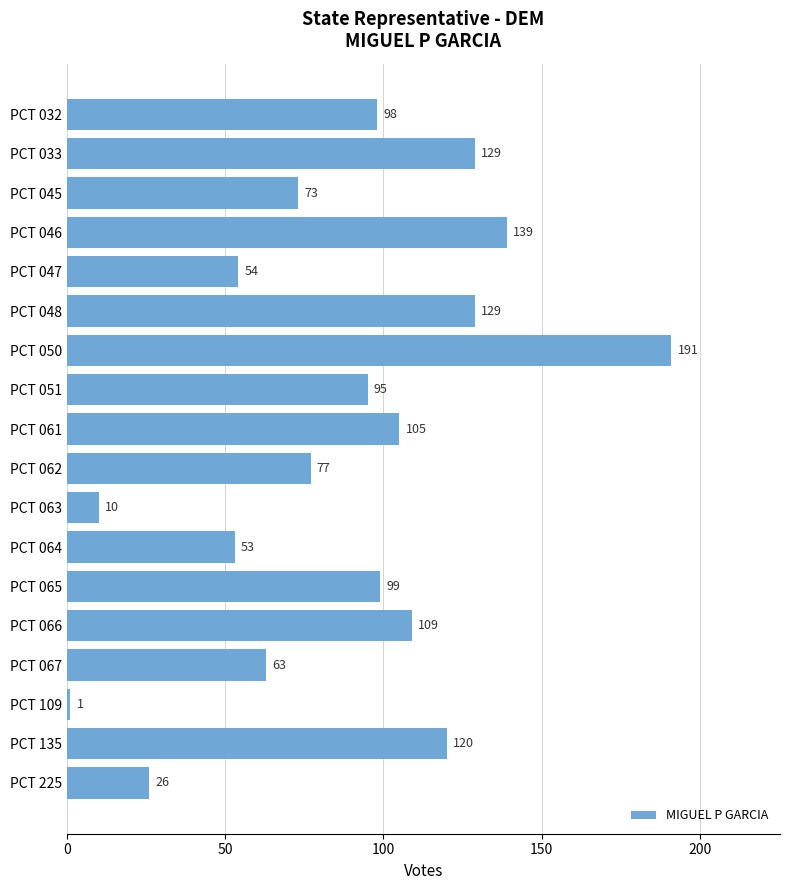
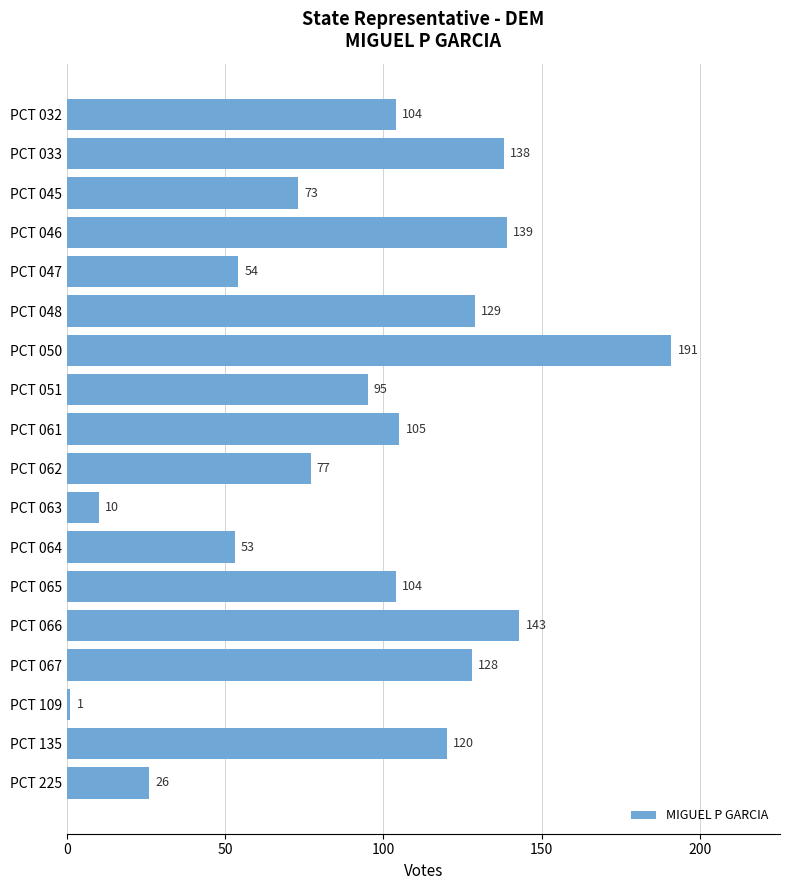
PCT 032: 98 -> 104
PCT 033: 129 -> 138
PCT 065: 99 -> 104
PCT 066: 109 -> 143
PCT 067: 63 -> 128
